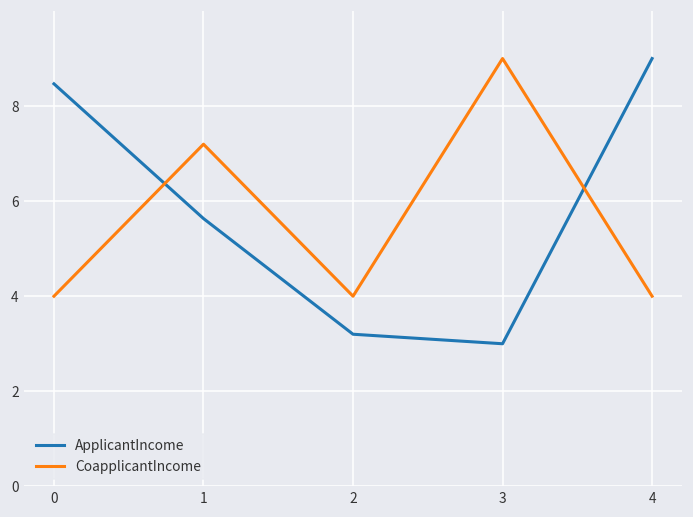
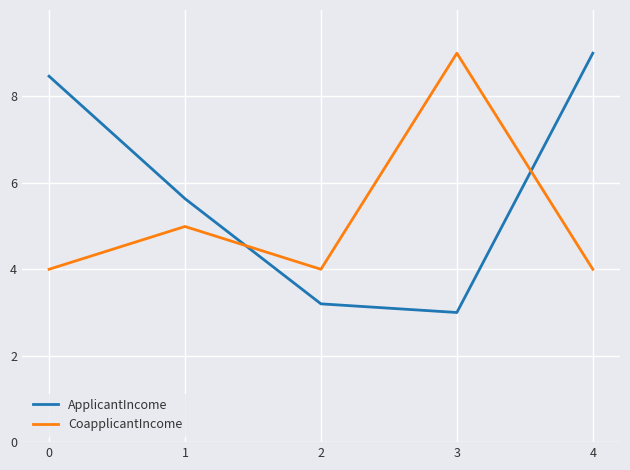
CoapplicantIncome, 1: 7.2 -> 5.0
